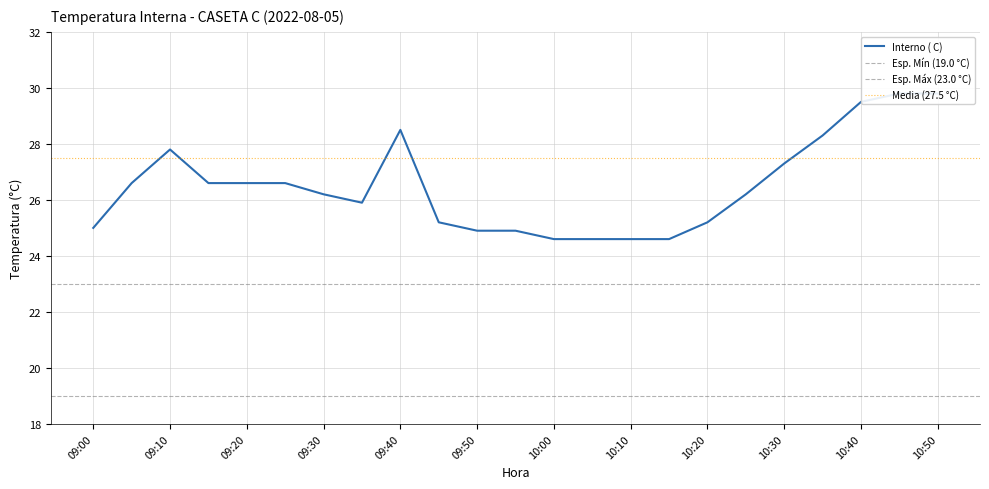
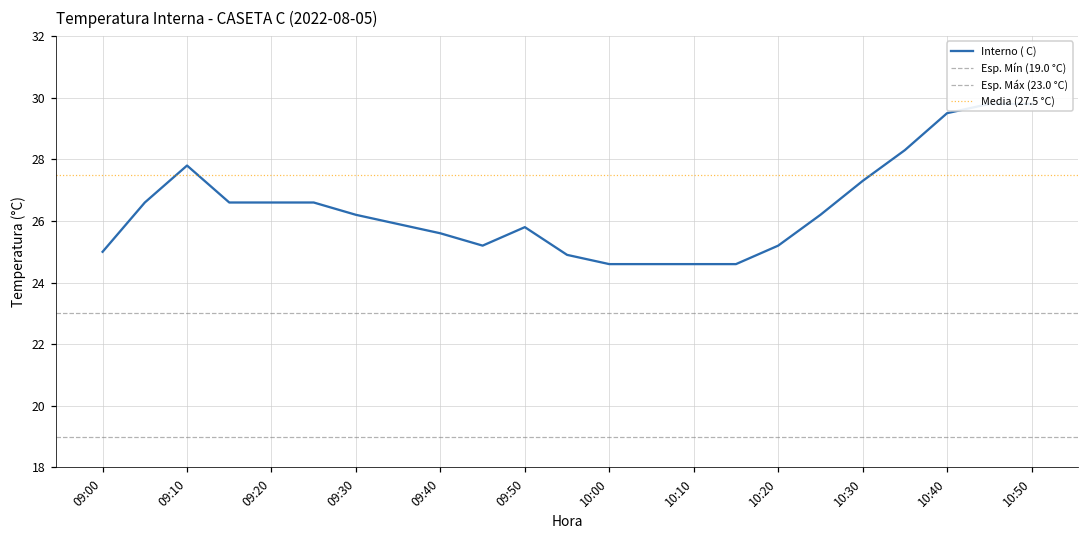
09:40: 28.5 -> 25.6
09:50: 24.9 -> 25.8
